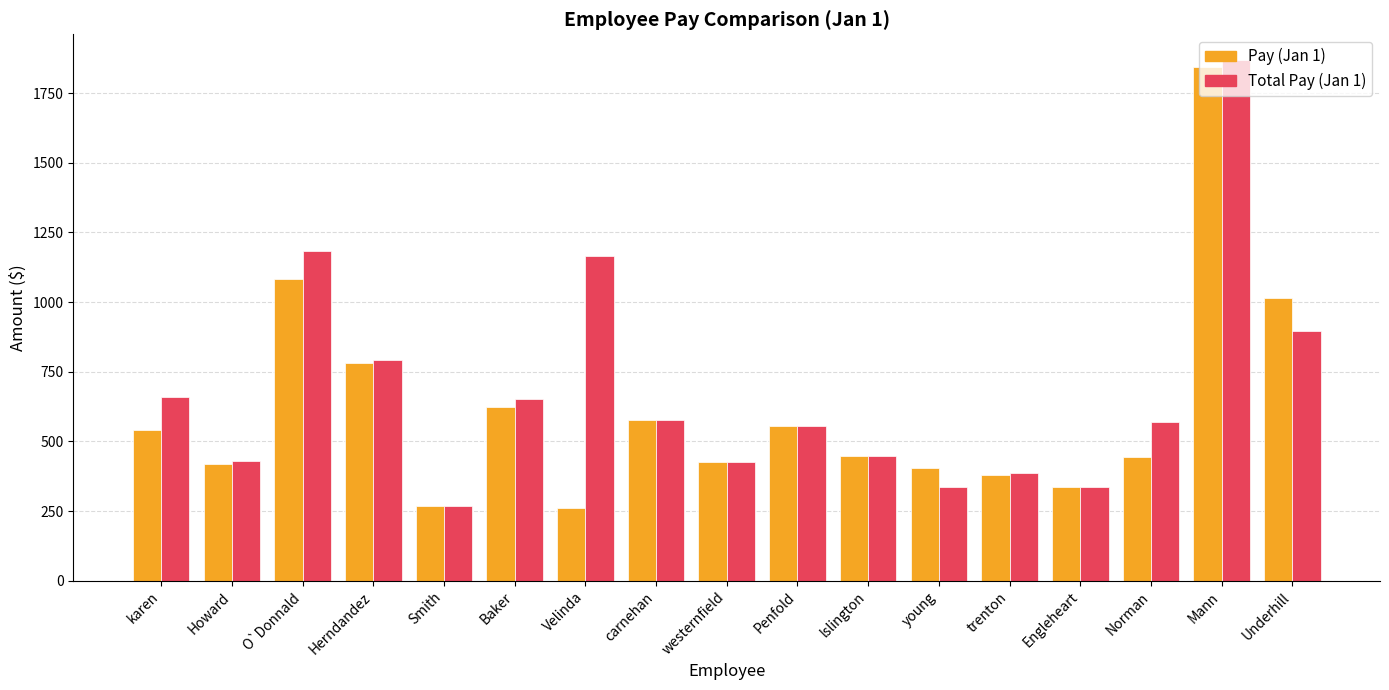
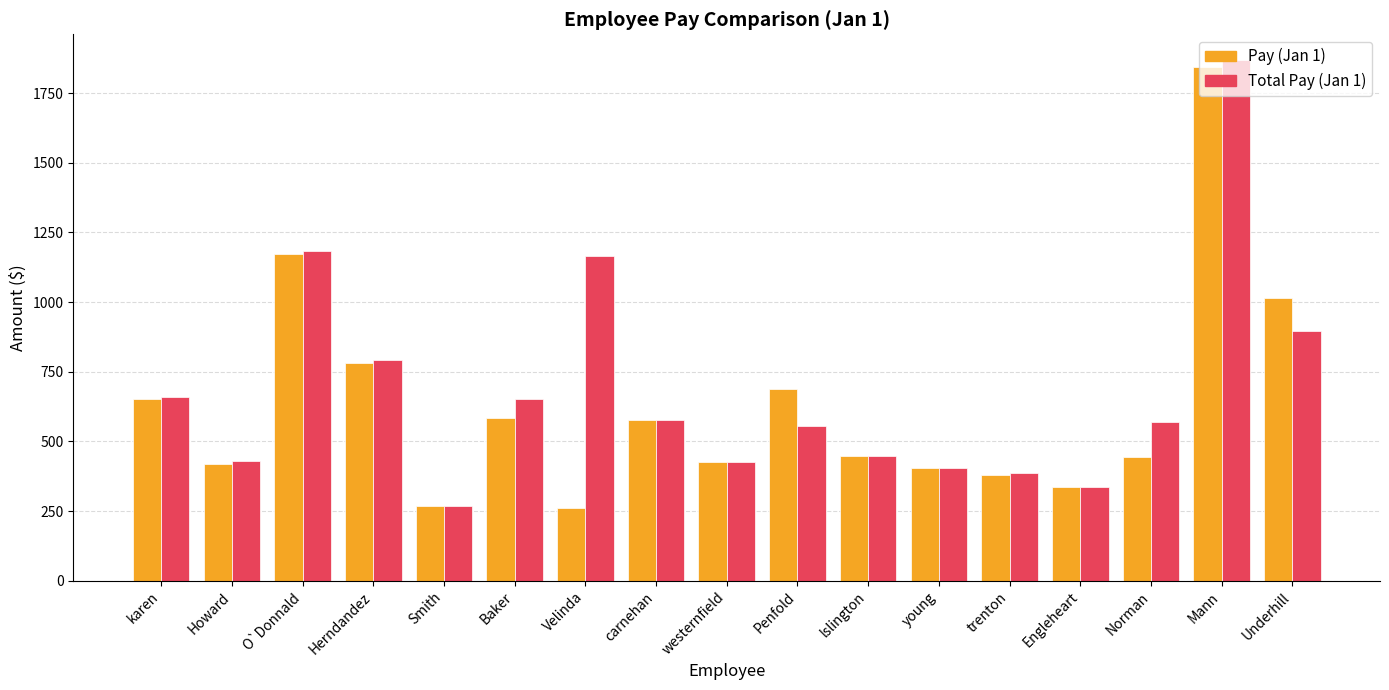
Pay (Jan 1), karen: 540 -> 650
Pay (Jan 1), O`Donnald: 1080 -> 1170
Pay (Jan 1), Baker: 620 -> 580
Pay (Jan 1), Penfold: 560 -> 690
Total Pay (Jan 1), young: 340 -> 400
